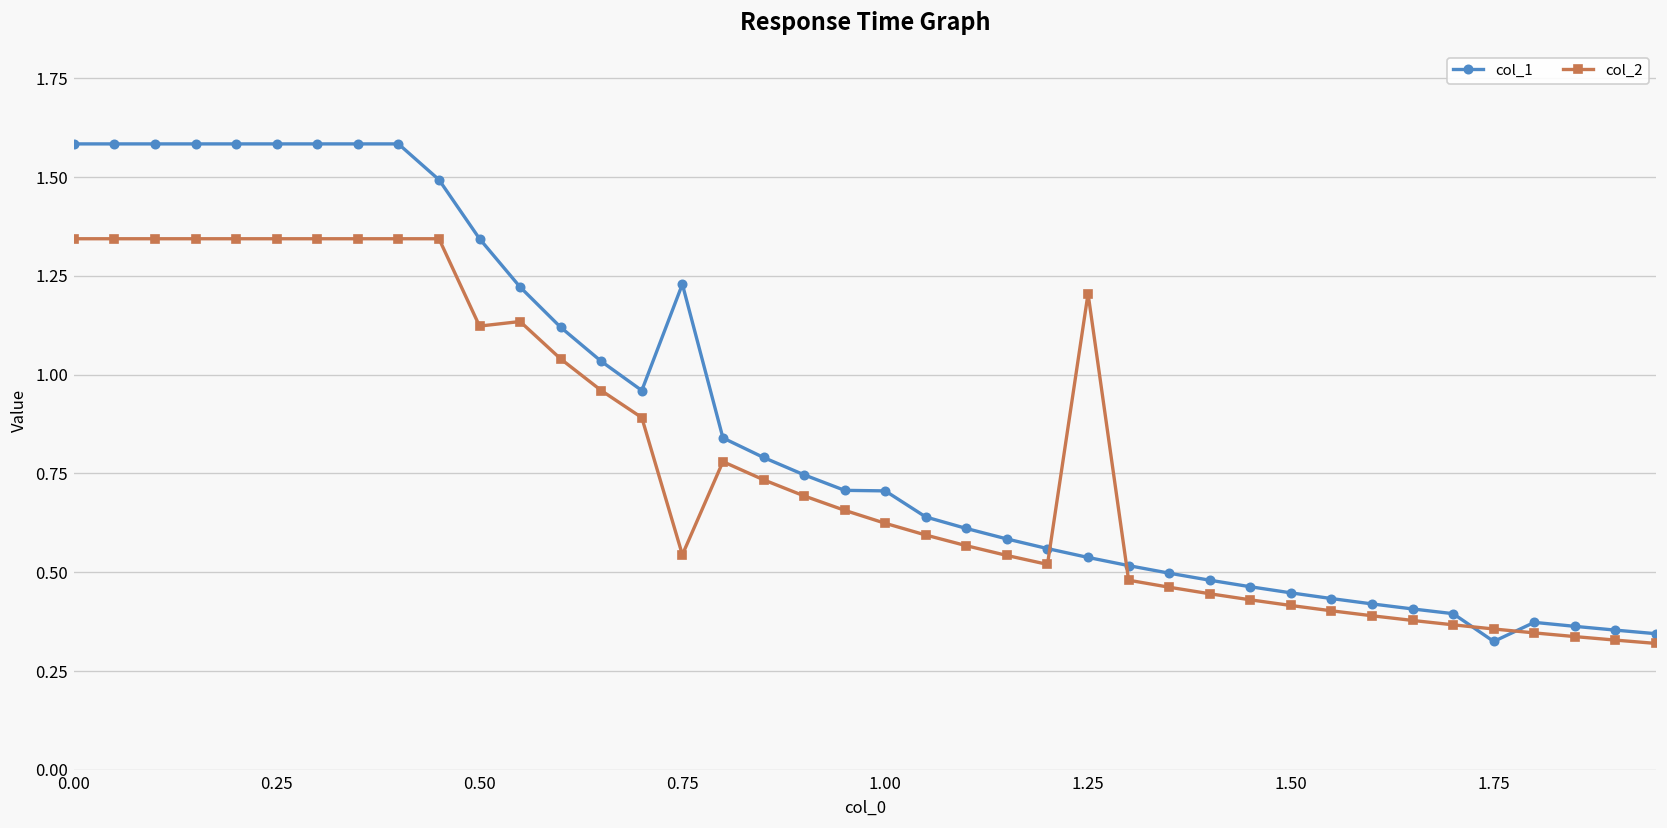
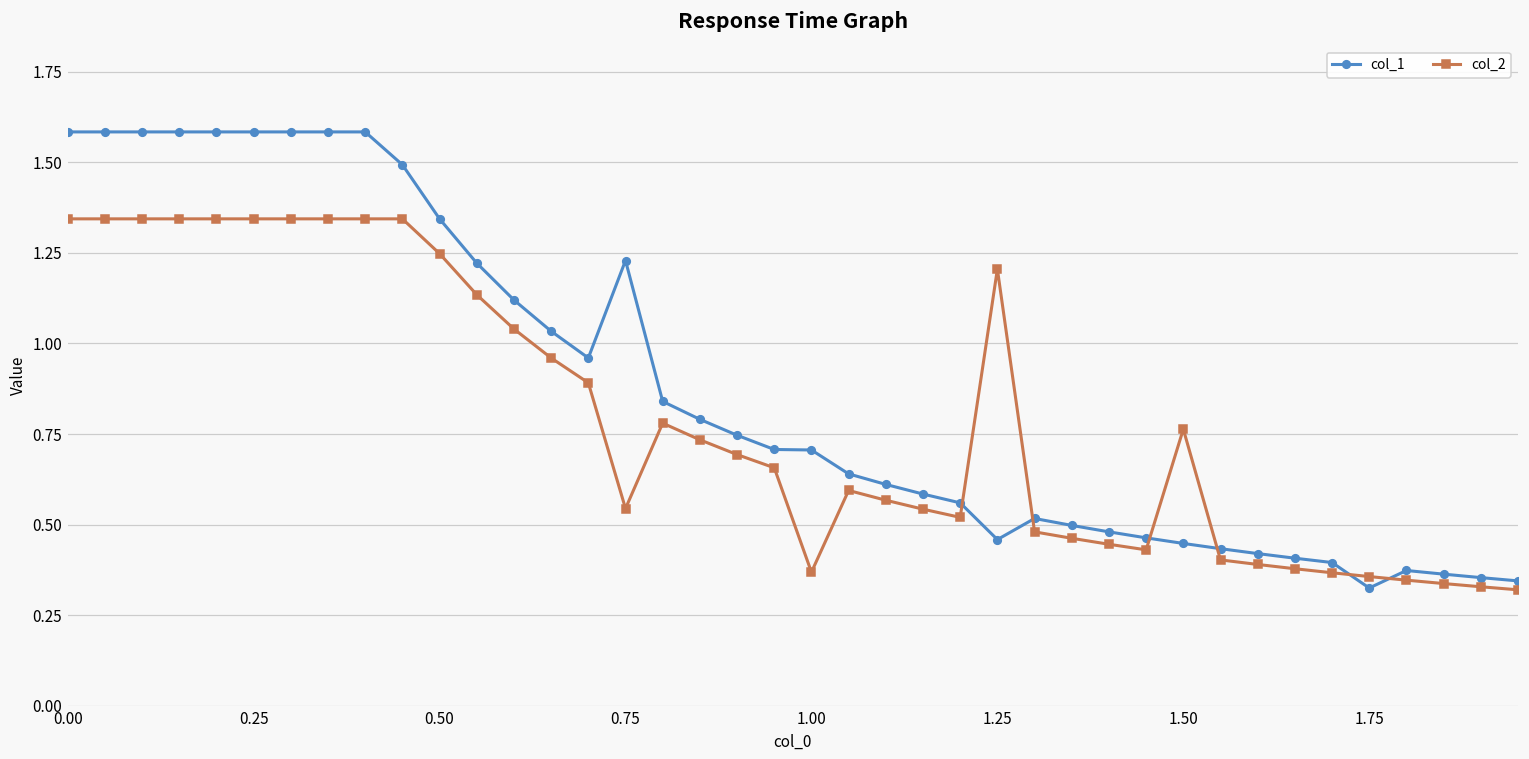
col_2, 0.50: 1.12 -> 1.25
col_2, 1.00: 0.62 -> 0.37
col_1, 1.25: 0.54 -> 0.46
col_2, 1.50: 0.42 -> 0.76
